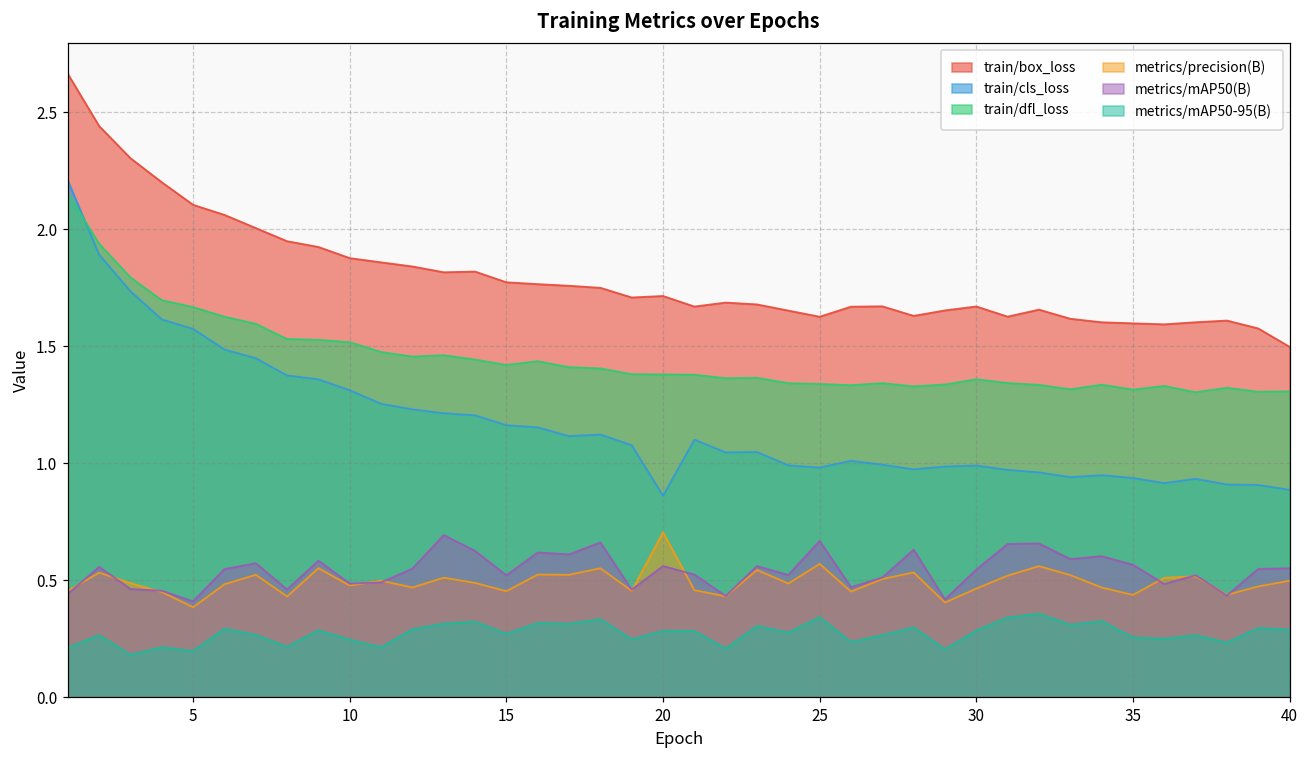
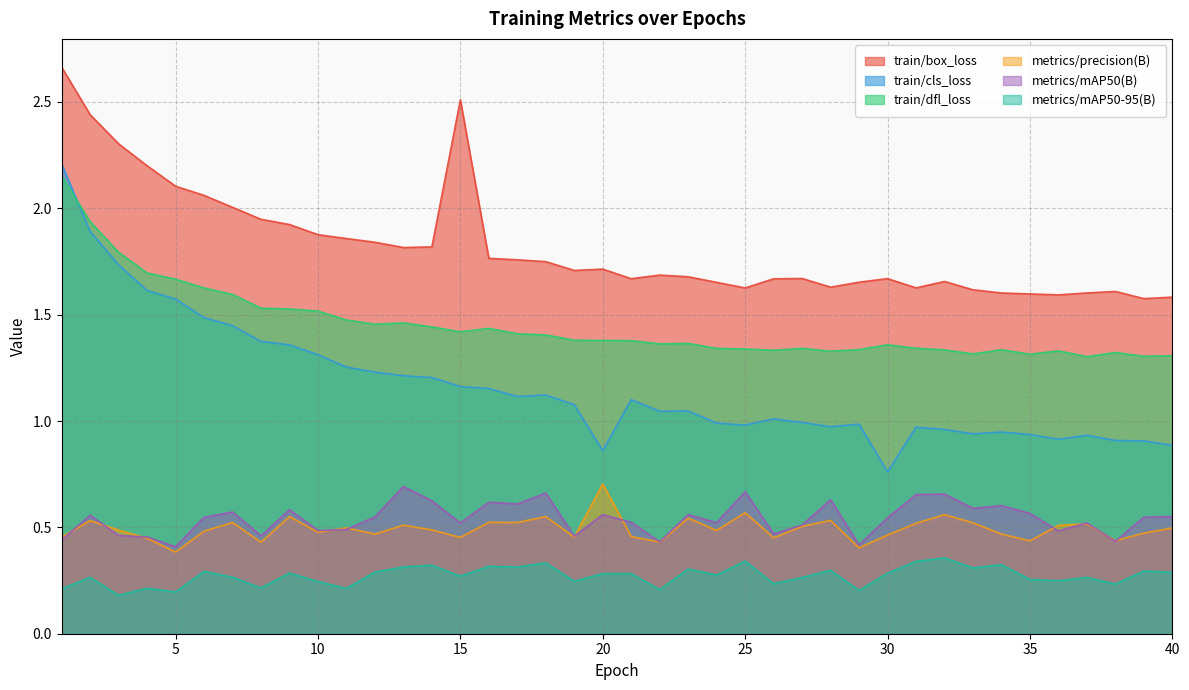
train/box_loss, 15: 1.77 -> 2.51
train/cls_loss, 30: 0.99 -> 0.76
train/box_loss, 40: 1.50 -> 1.58
